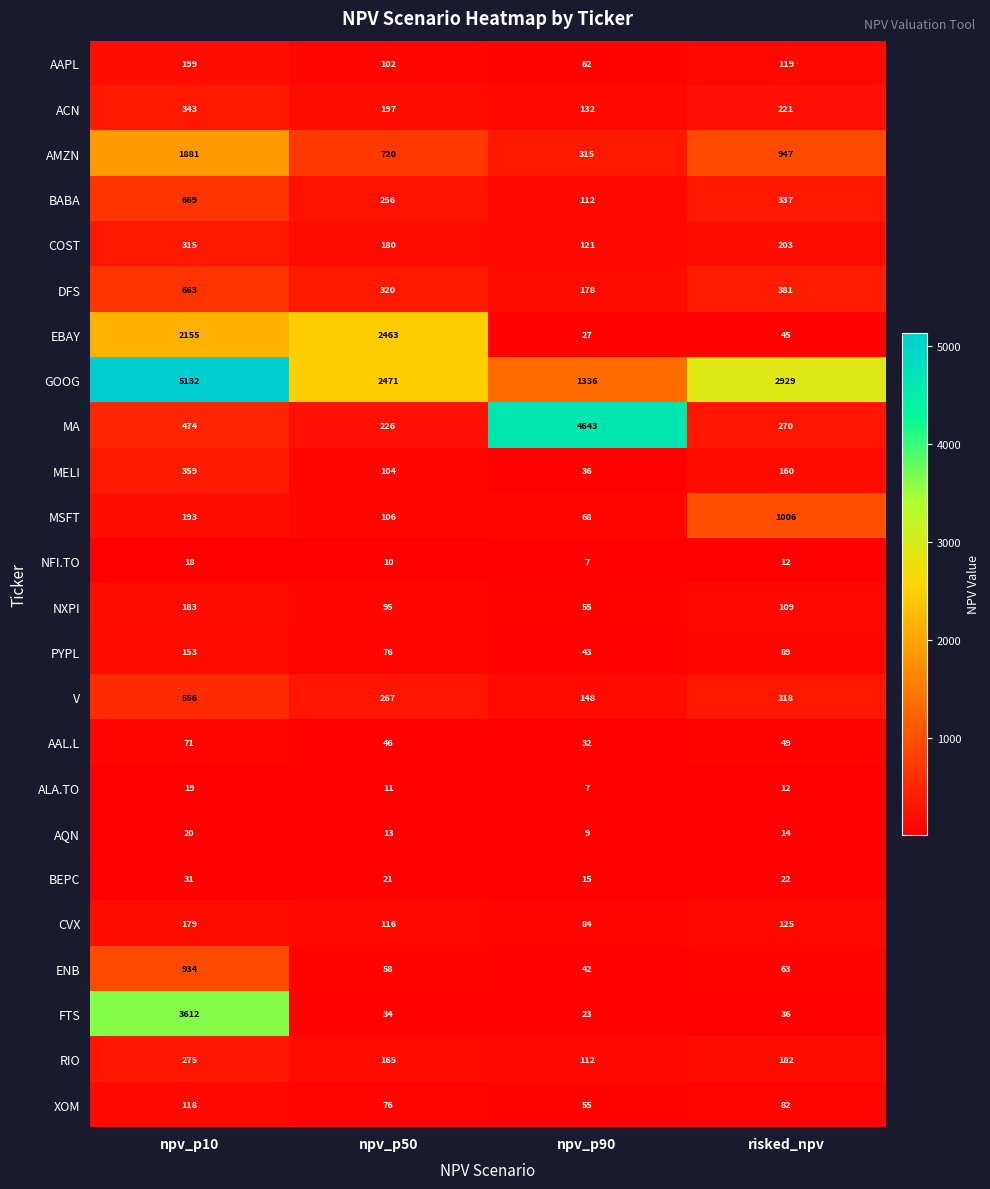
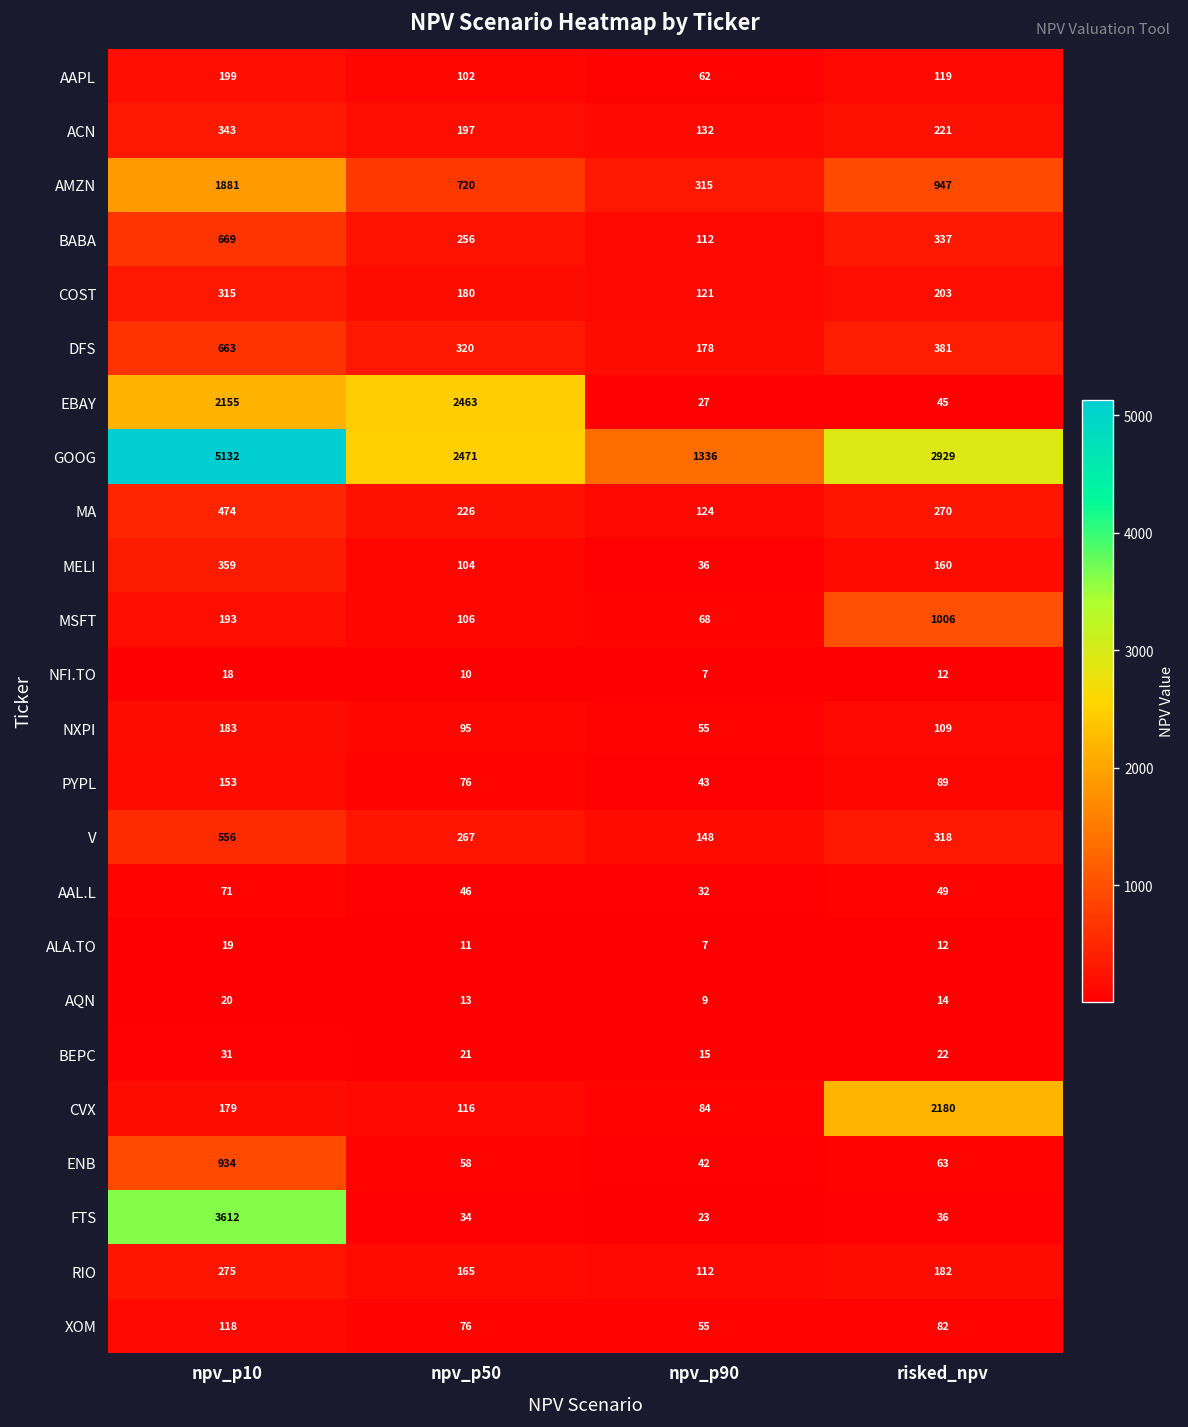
MA, npv_p90: 4643 -> 124
CVX, risked_npv: 125 -> 2180
